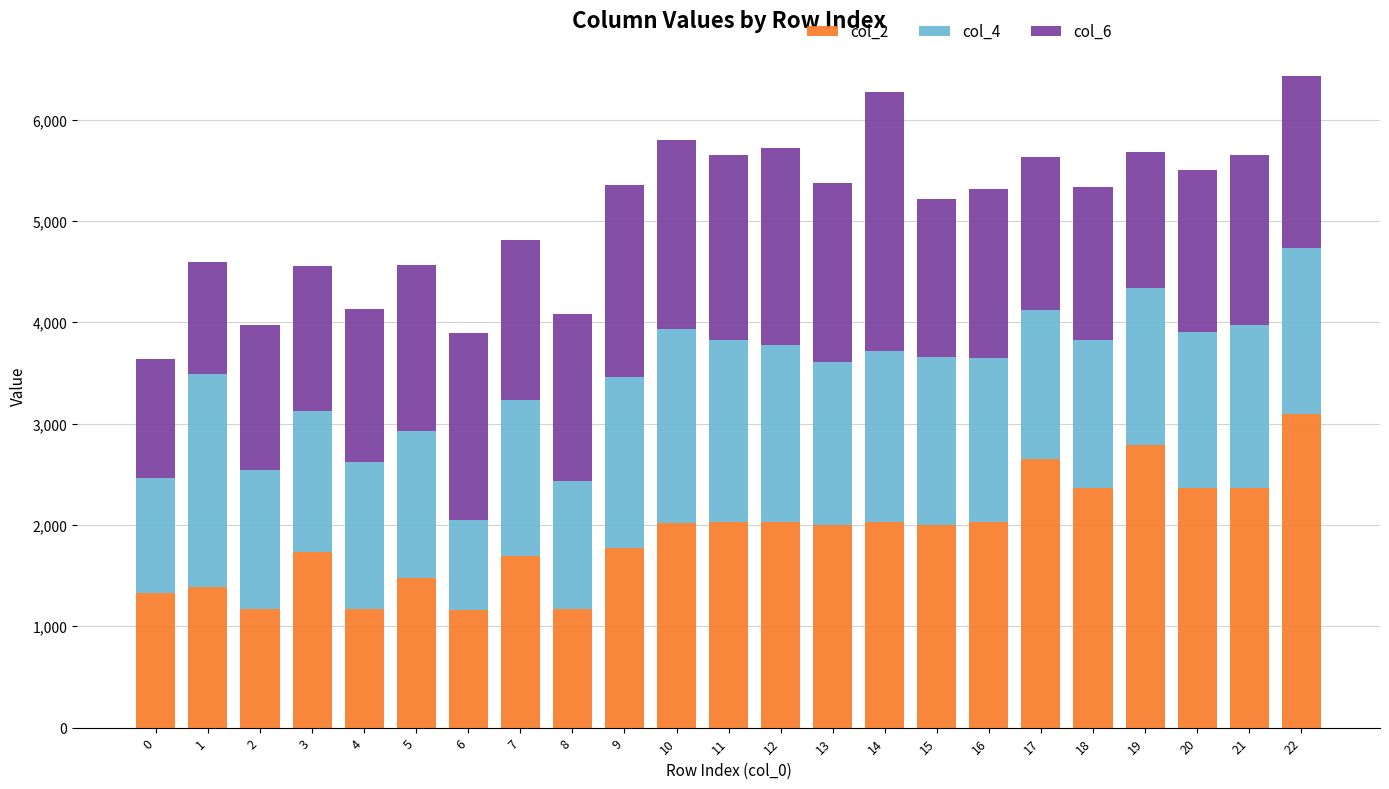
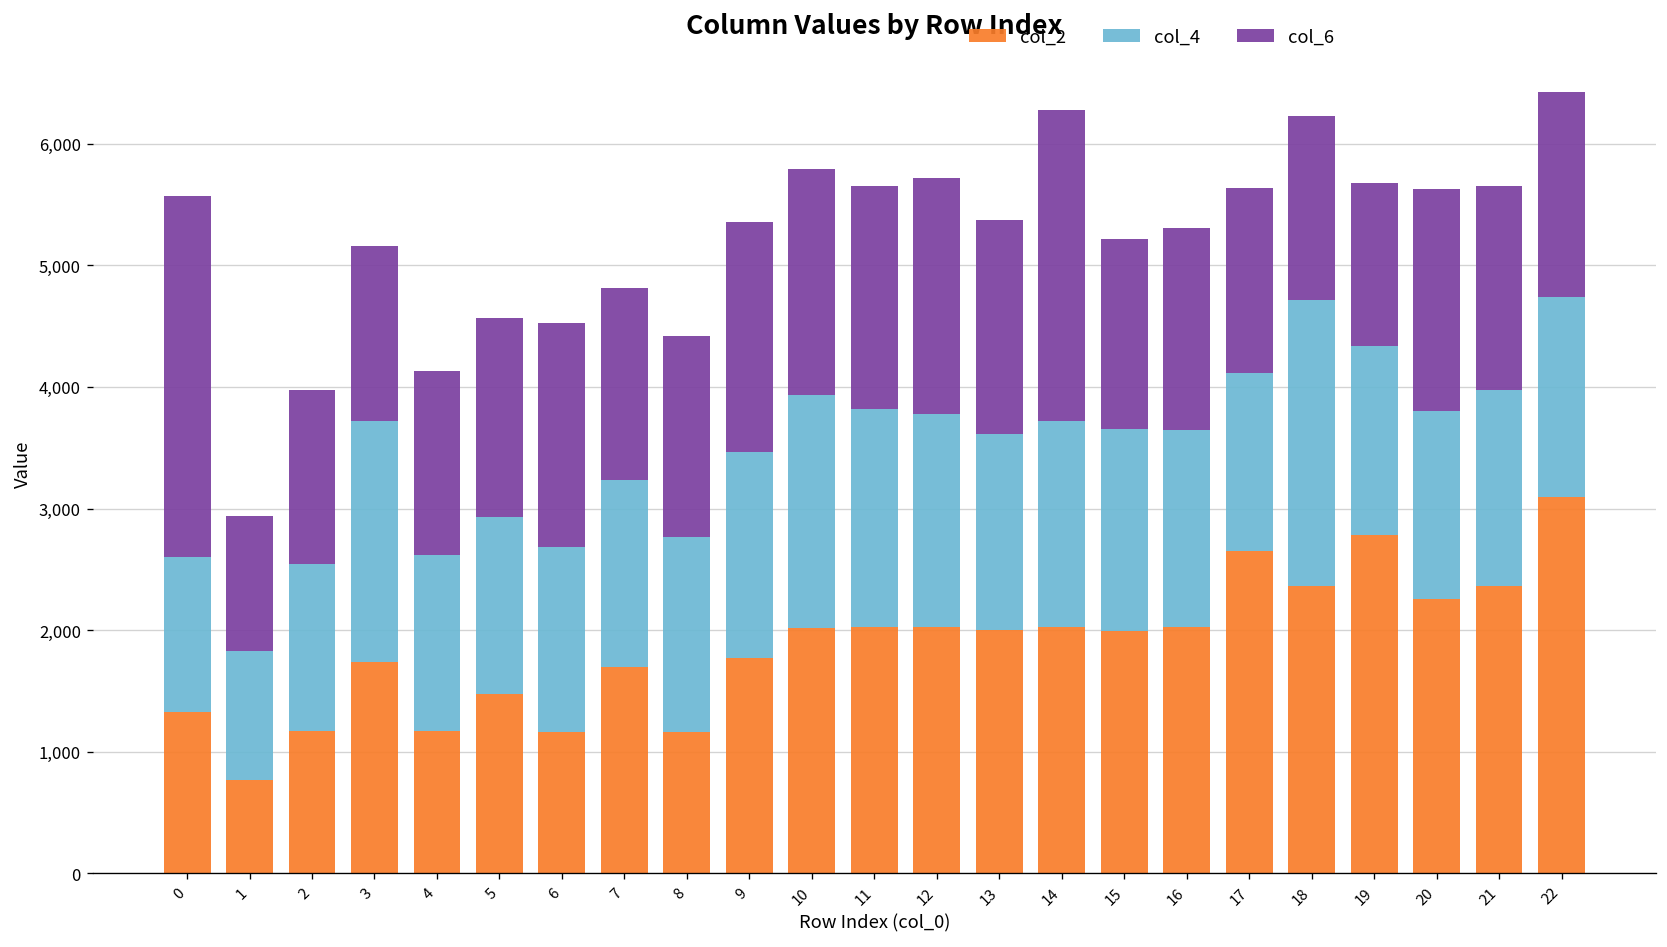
col_4, 0: 1,140 -> 1,270
col_6, 0: 1,180 -> 2,980
col_2, 1: 1,390 -> 770
col_4, 1: 2,110 -> 1,060
col_4, 3: 1,390 -> 1,990
col_4, 6: 890 -> 1,530
col_4, 8: 1,260 -> 1,600
col_4, 18: 1,460 -> 2,350
col_2, 20: 2,370 -> 2,260
col_6, 20: 1,590 -> 1,830
